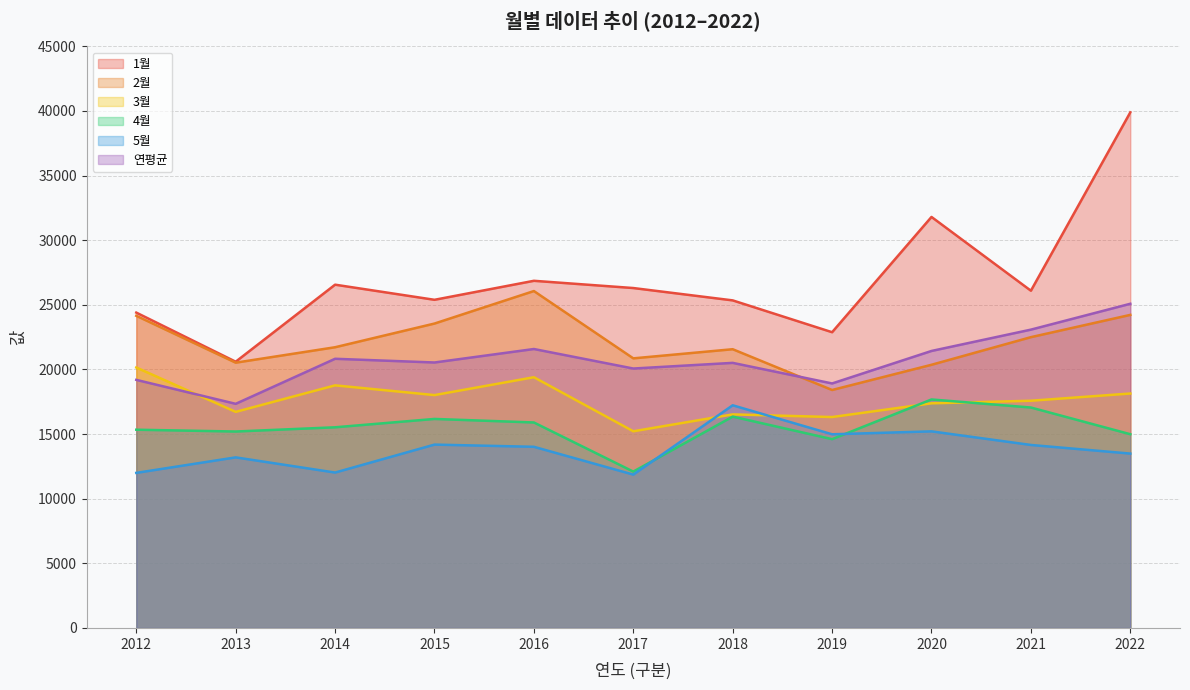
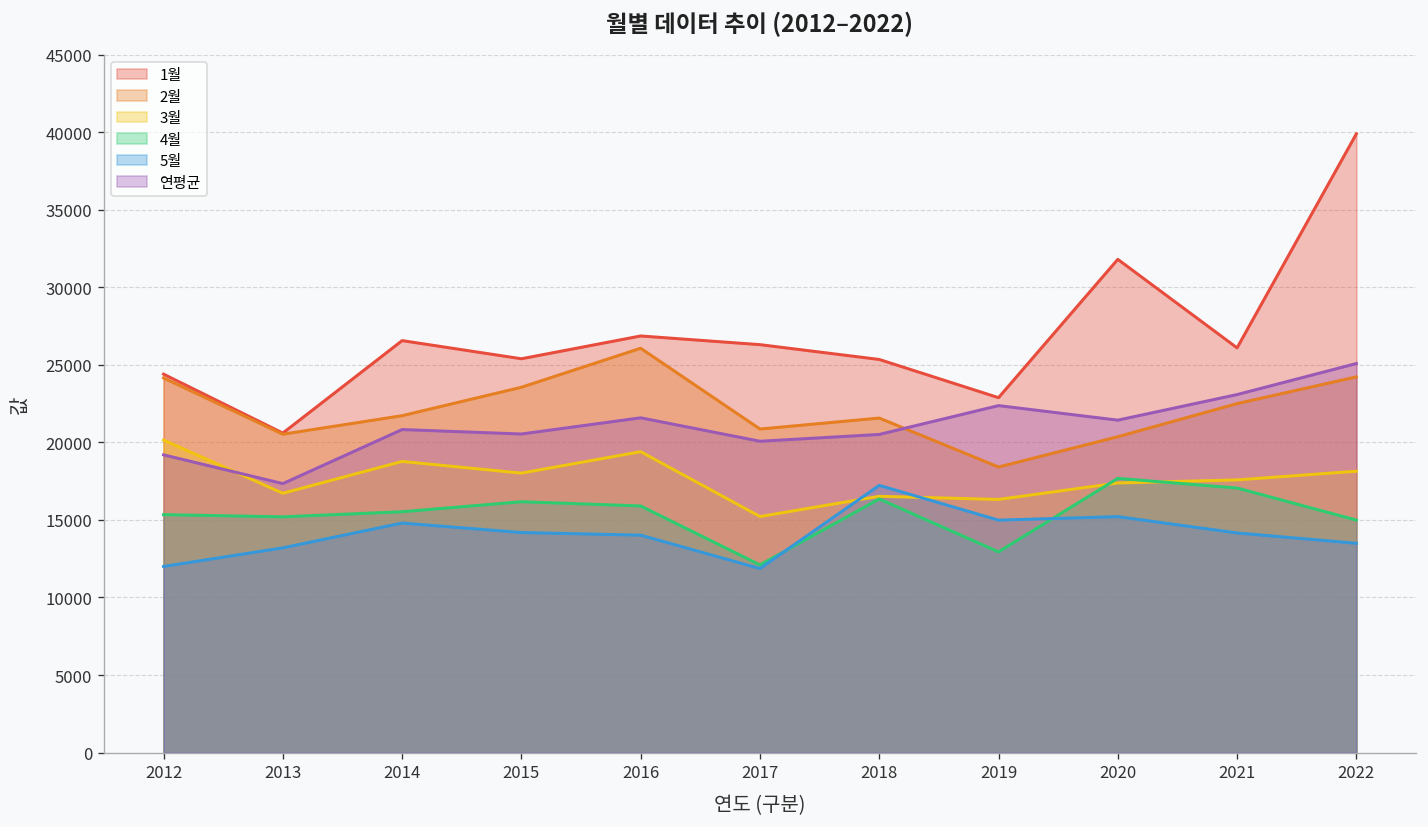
5월, 2014: 12000 -> 14800
4월, 2019: 14600 -> 12900
연평균, 2019: 18900 -> 22400
